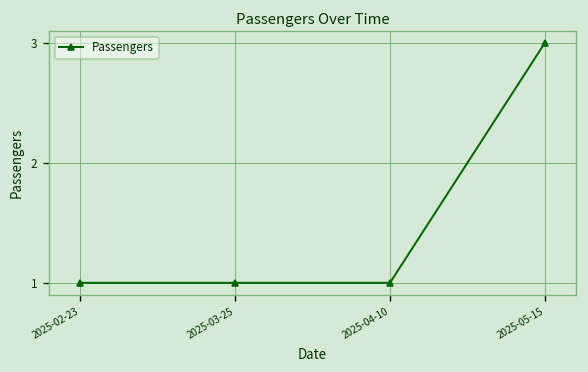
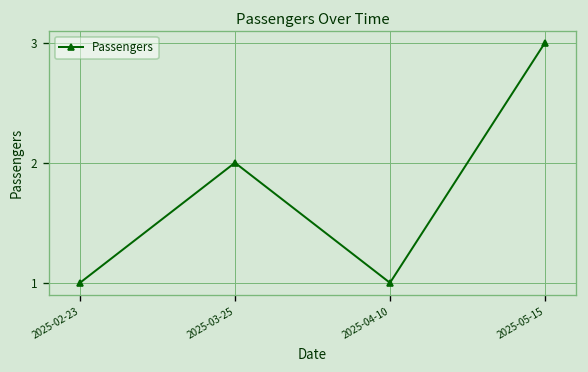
2025-03-25: 1 -> 2
